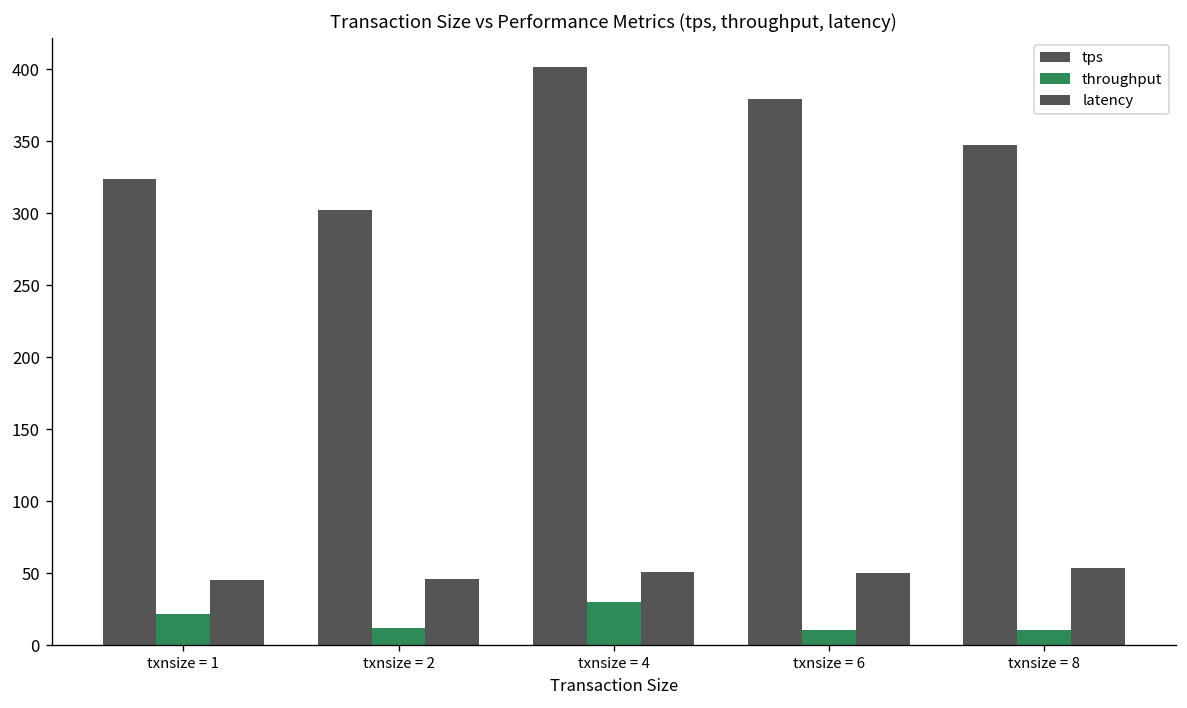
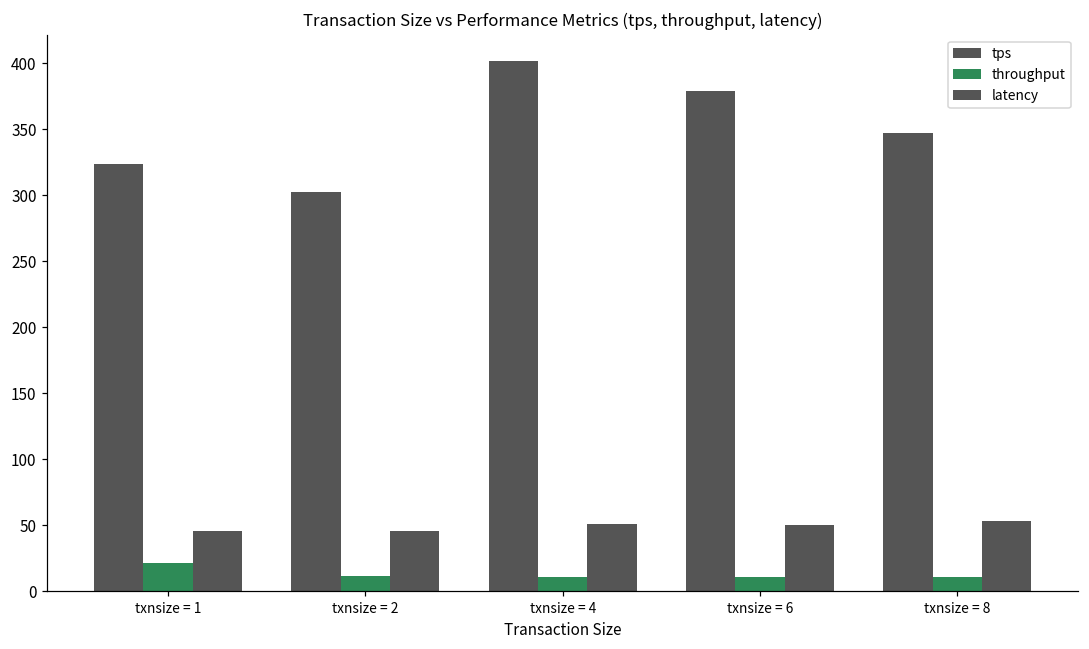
throughput, txnsize = 4: 30 -> 11
